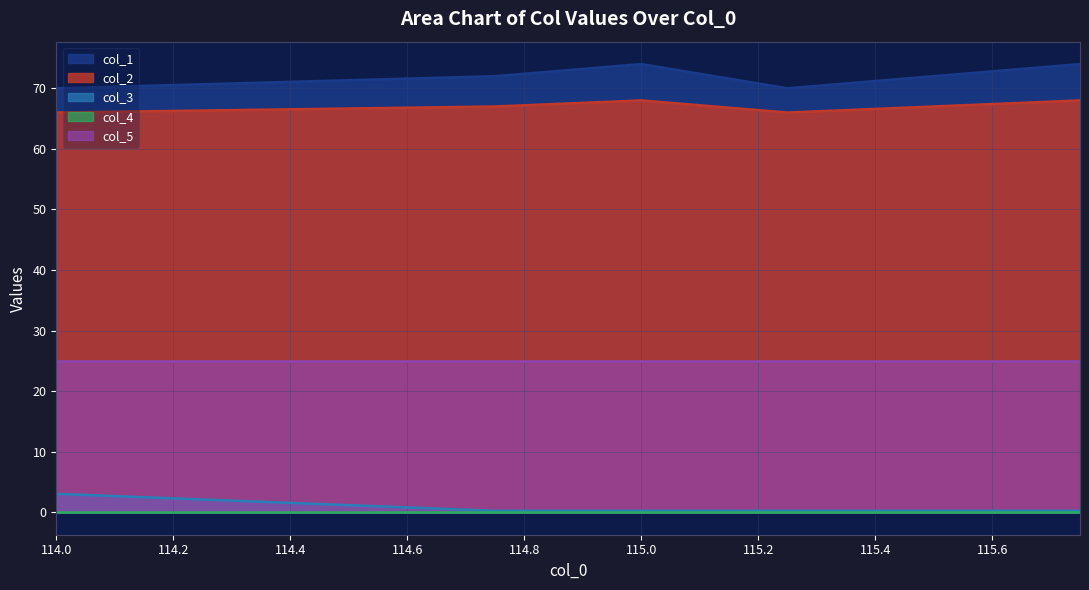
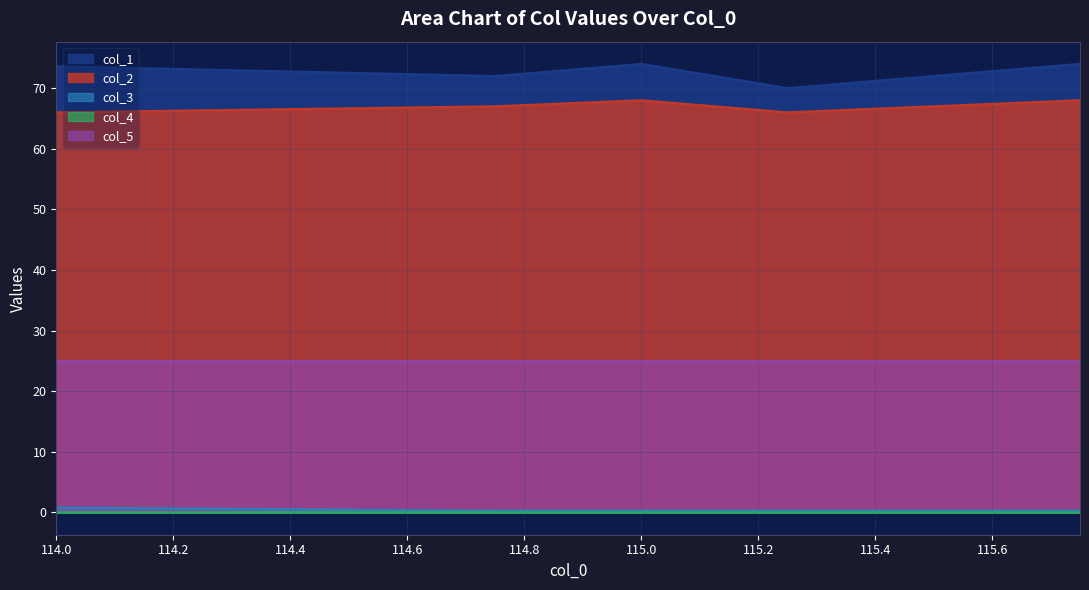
col_1, 114.0: 70 -> 74
col_3, 114.0: 3 -> 1
